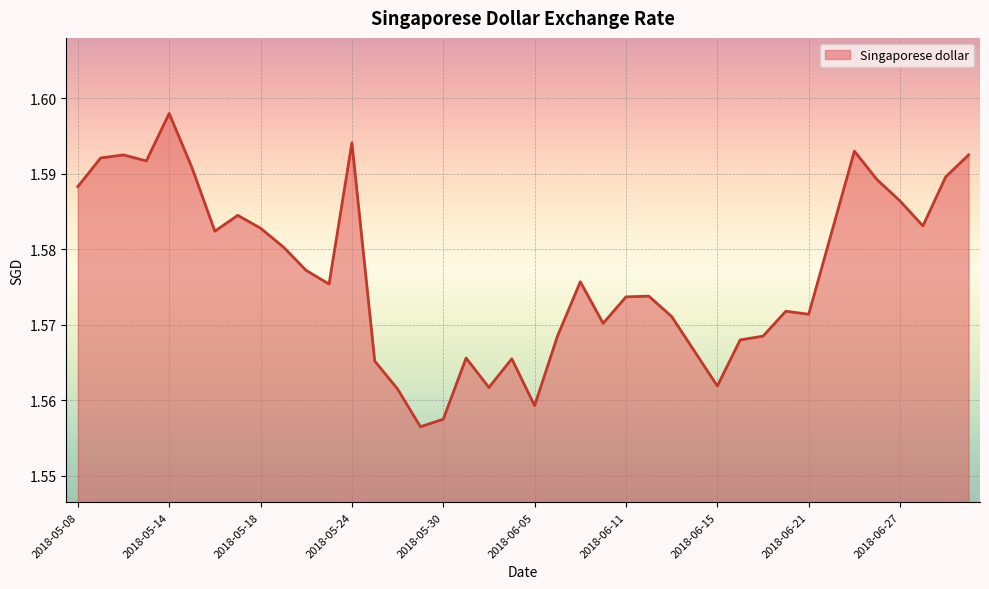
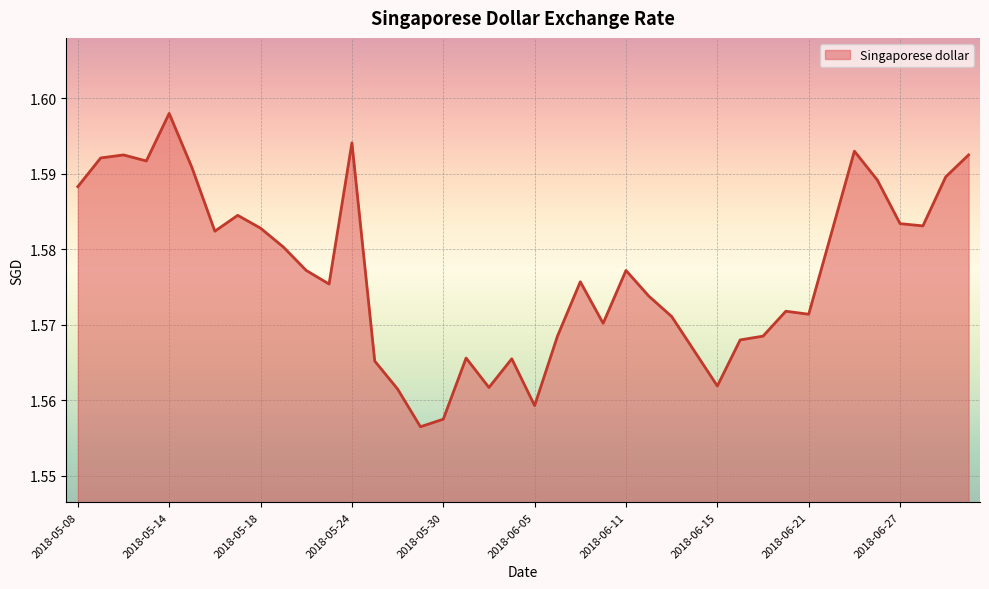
2018-06-11: 1.574 -> 1.577
2018-06-27: 1.586 -> 1.583
